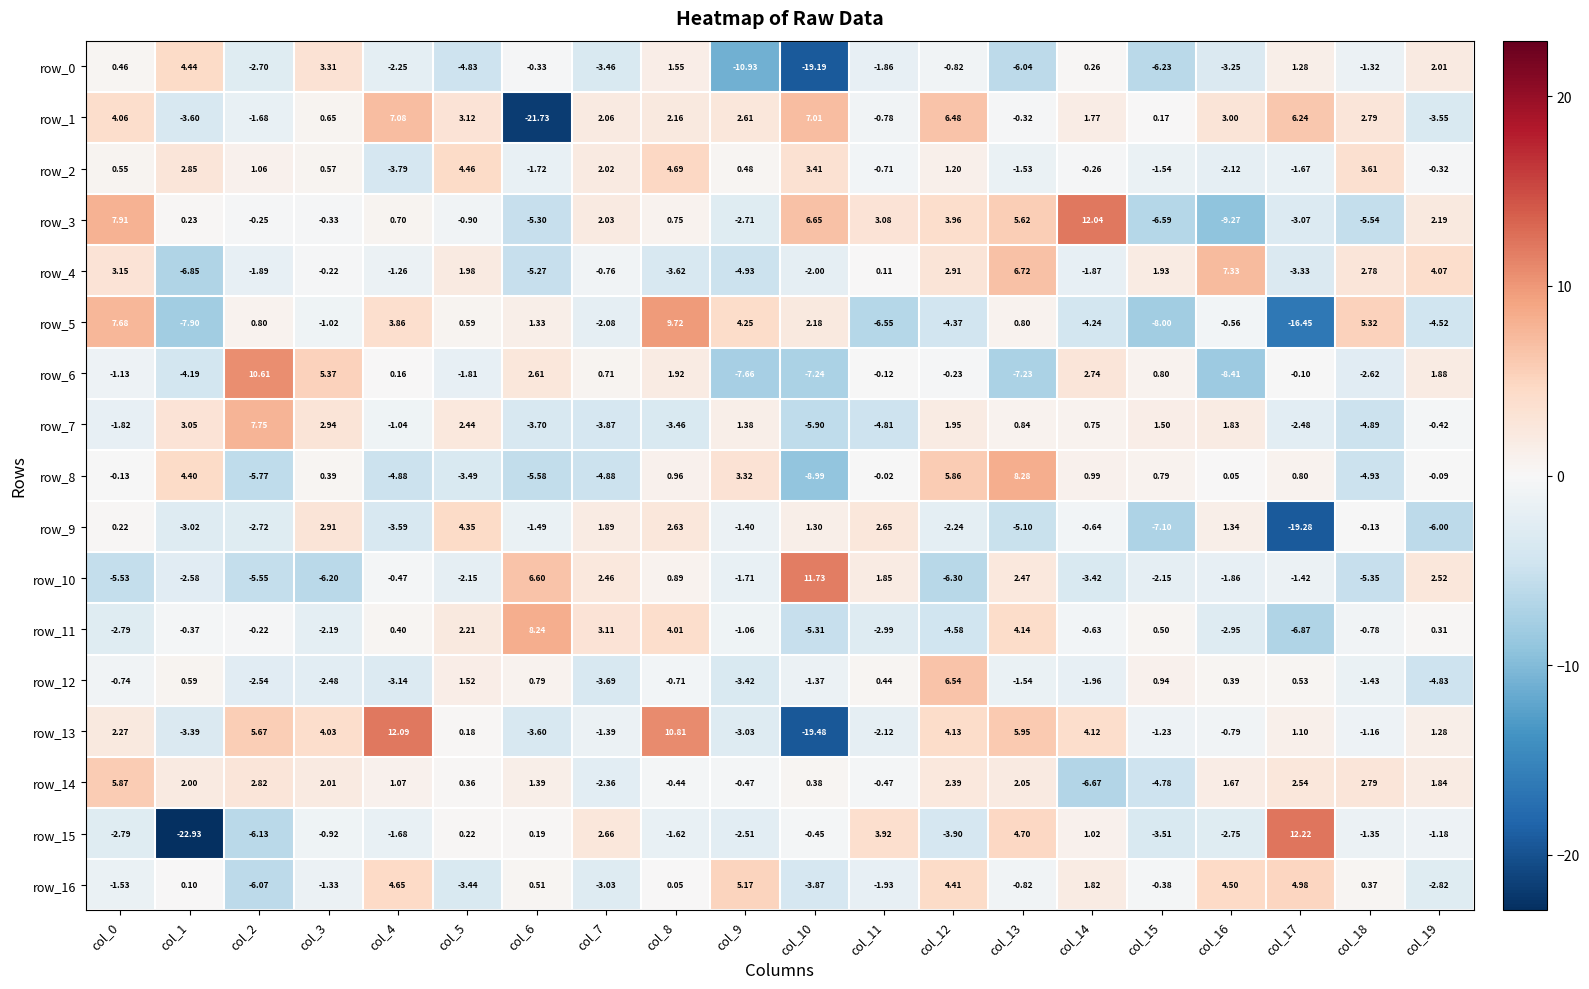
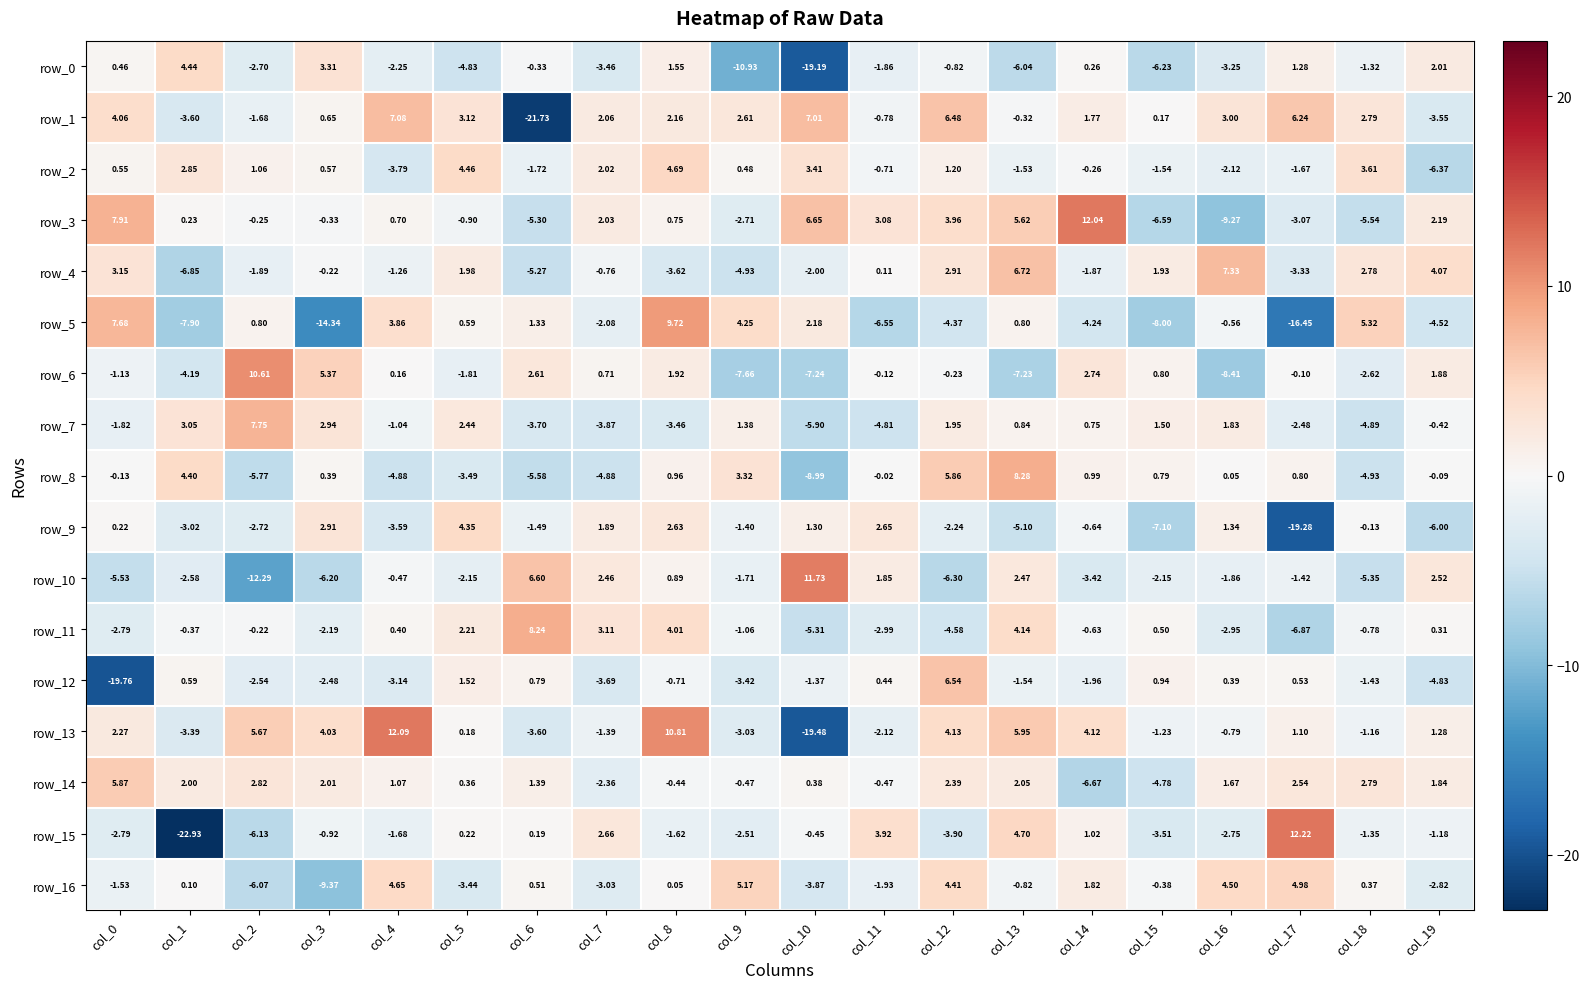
row_2, col_19: -0.32 -> -6.37
row_5, col_3: -1.02 -> -14.34
row_10, col_2: -5.55 -> -12.29
row_12, col_0: -0.74 -> -19.76
row_16, col_3: -1.33 -> -9.37
